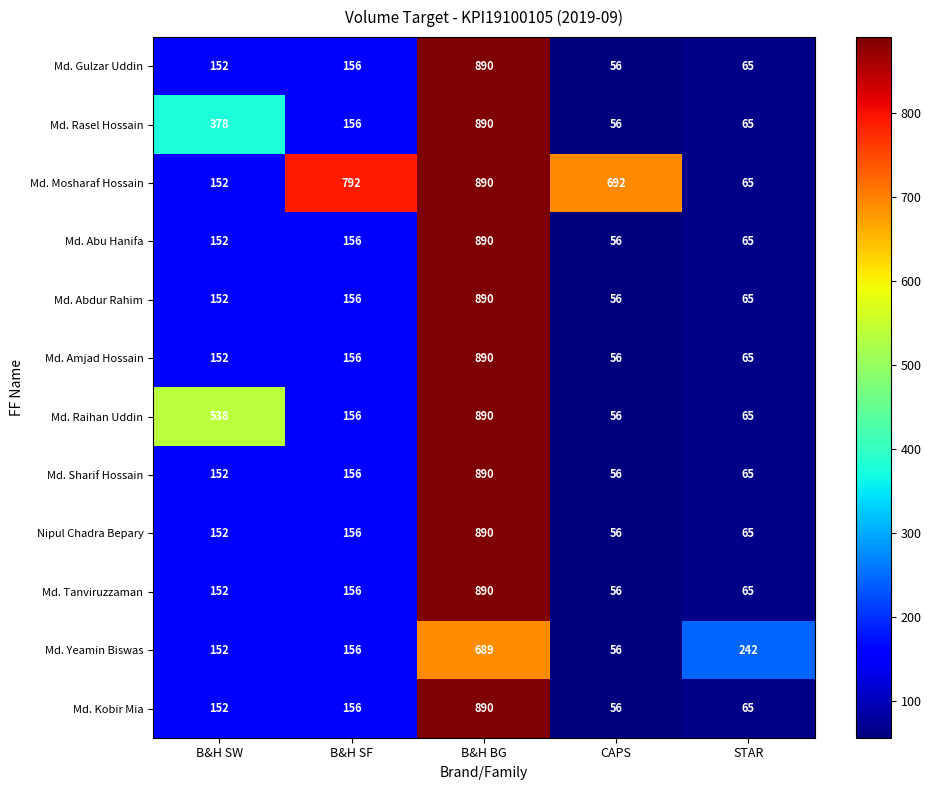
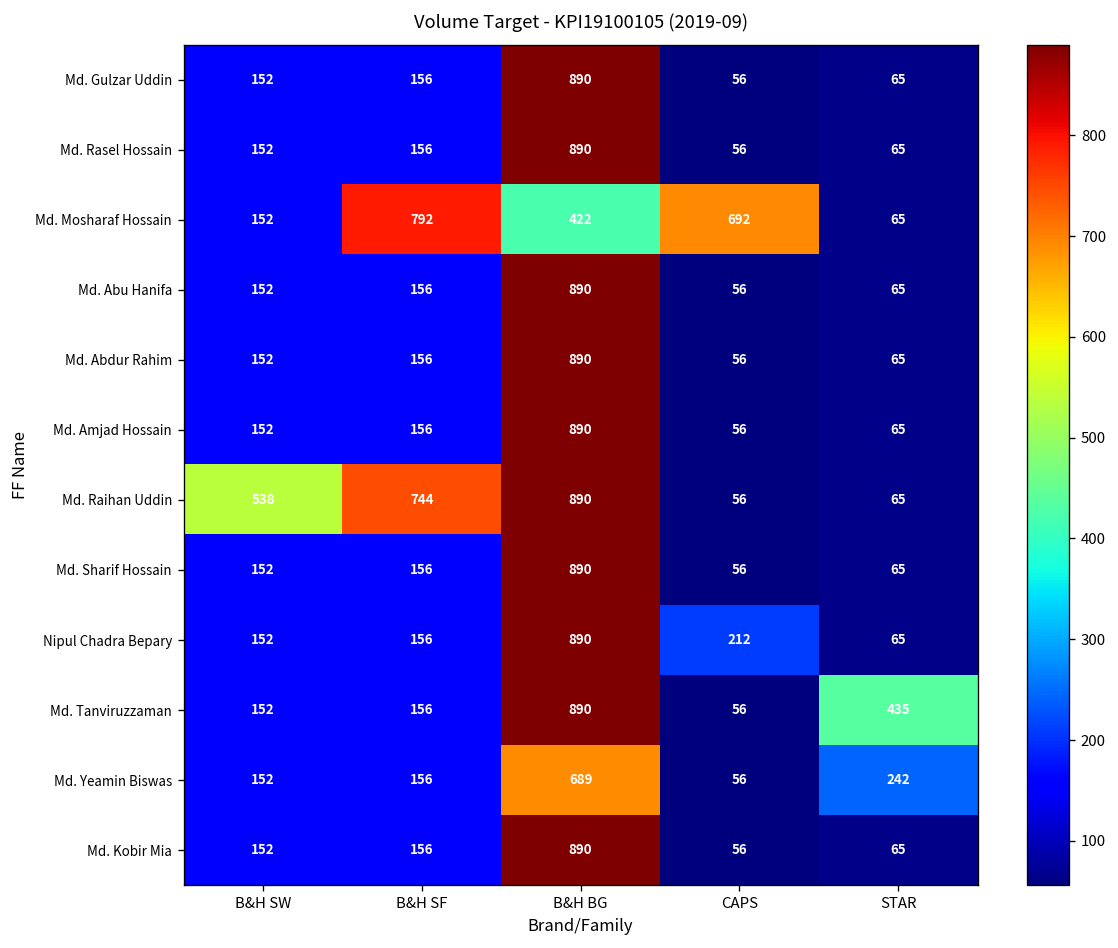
Md. Rasel Hossain, B&H SW: 378 -> 152
Md. Mosharaf Hossain, B&H BG: 890 -> 422
Md. Raihan Uddin, B&H SF: 156 -> 744
Nipul Chadra Bepary, CAPS: 56 -> 212
Md. Tanviruzzaman, STAR: 65 -> 435
